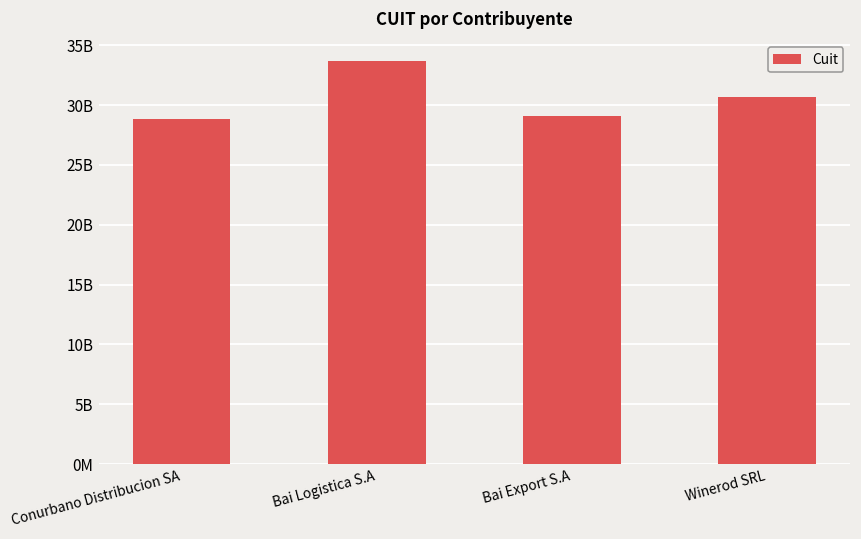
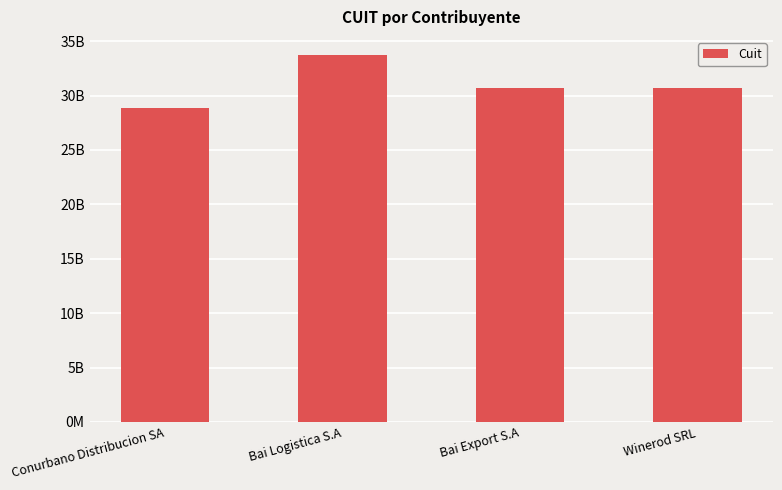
Bai Export S.A: 29100000000 -> 30700000000
